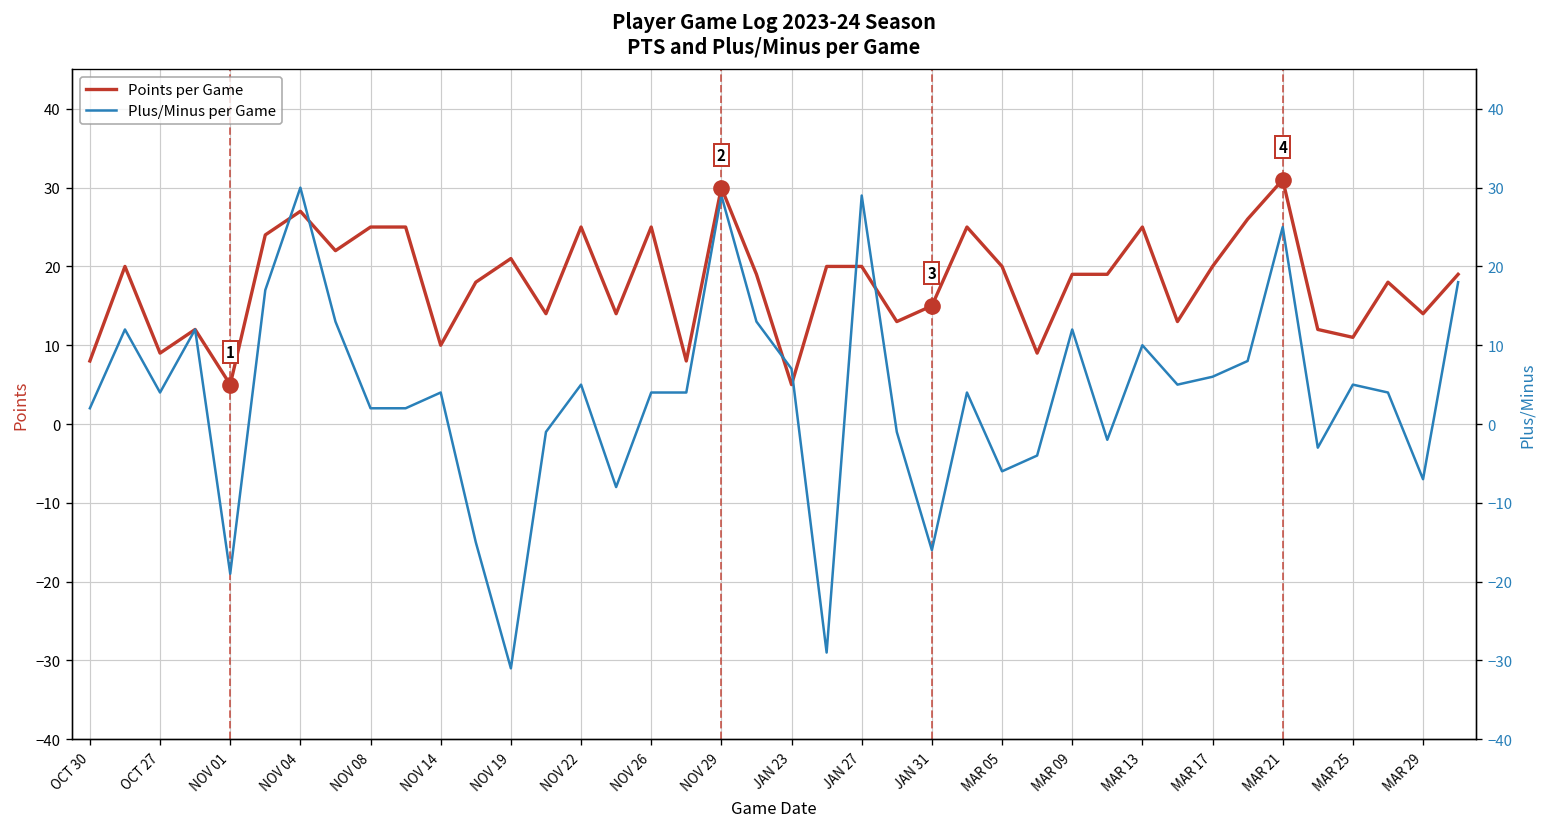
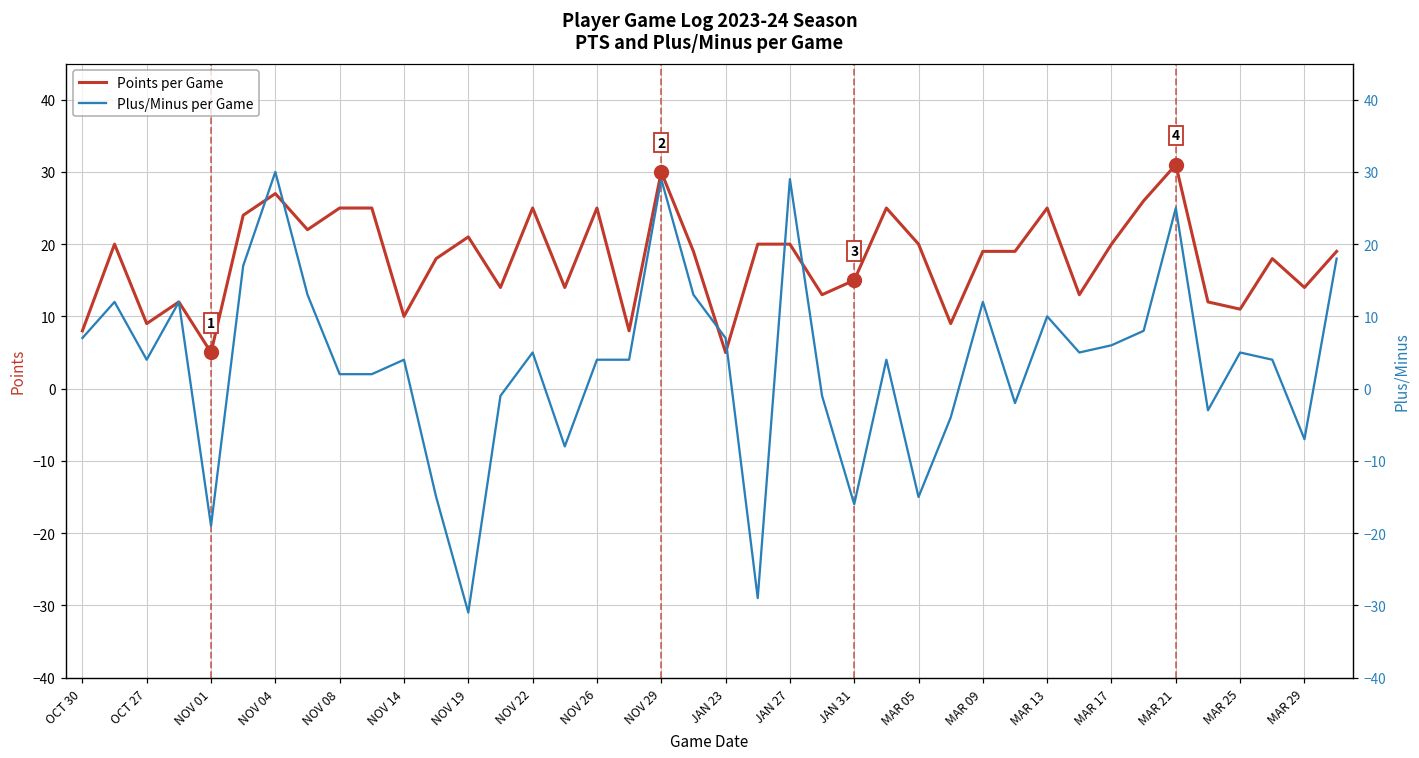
Plus/Minus per Game, OCT 30: 2 -> 7
Plus/Minus per Game, MAR 05: -6 -> -15
